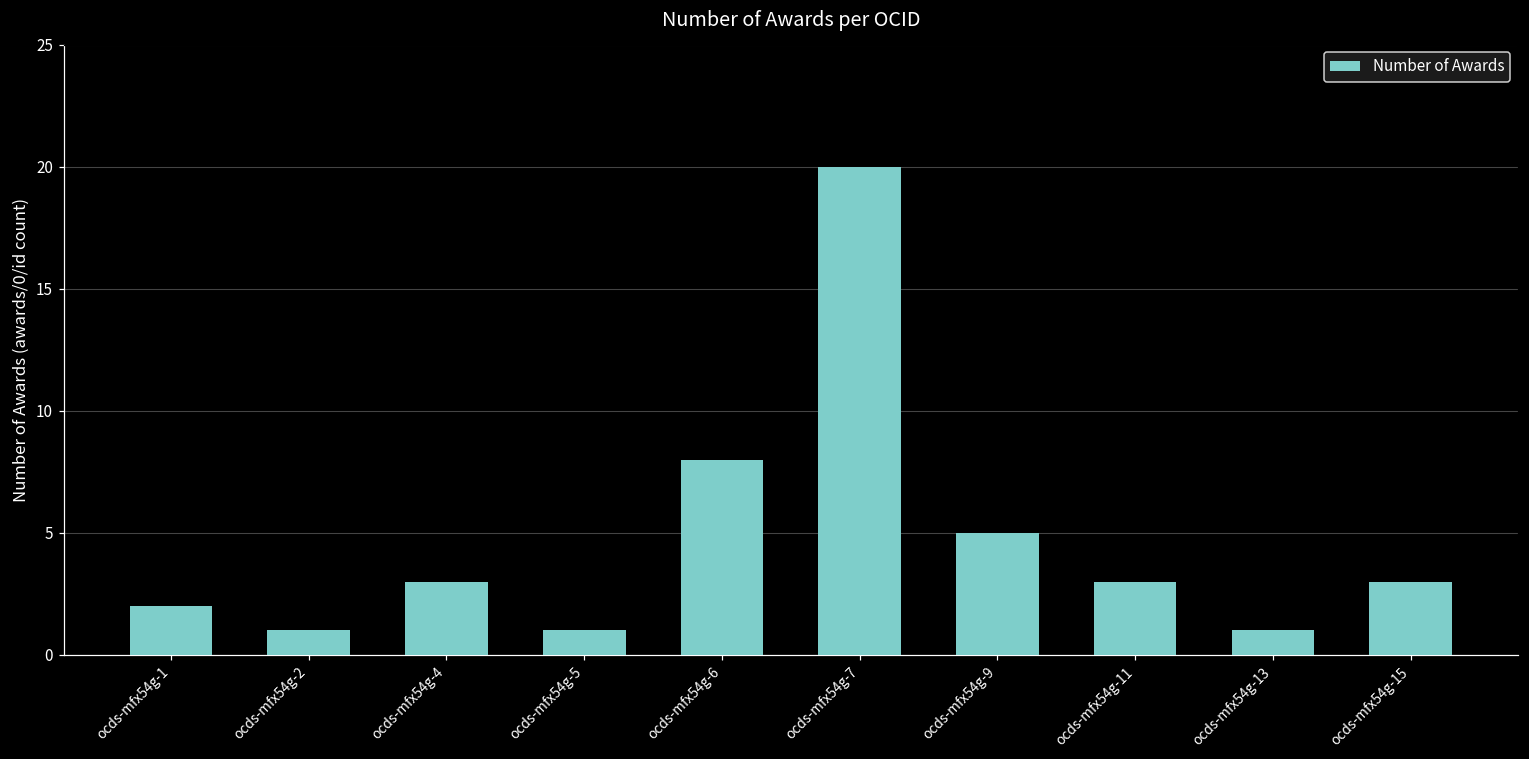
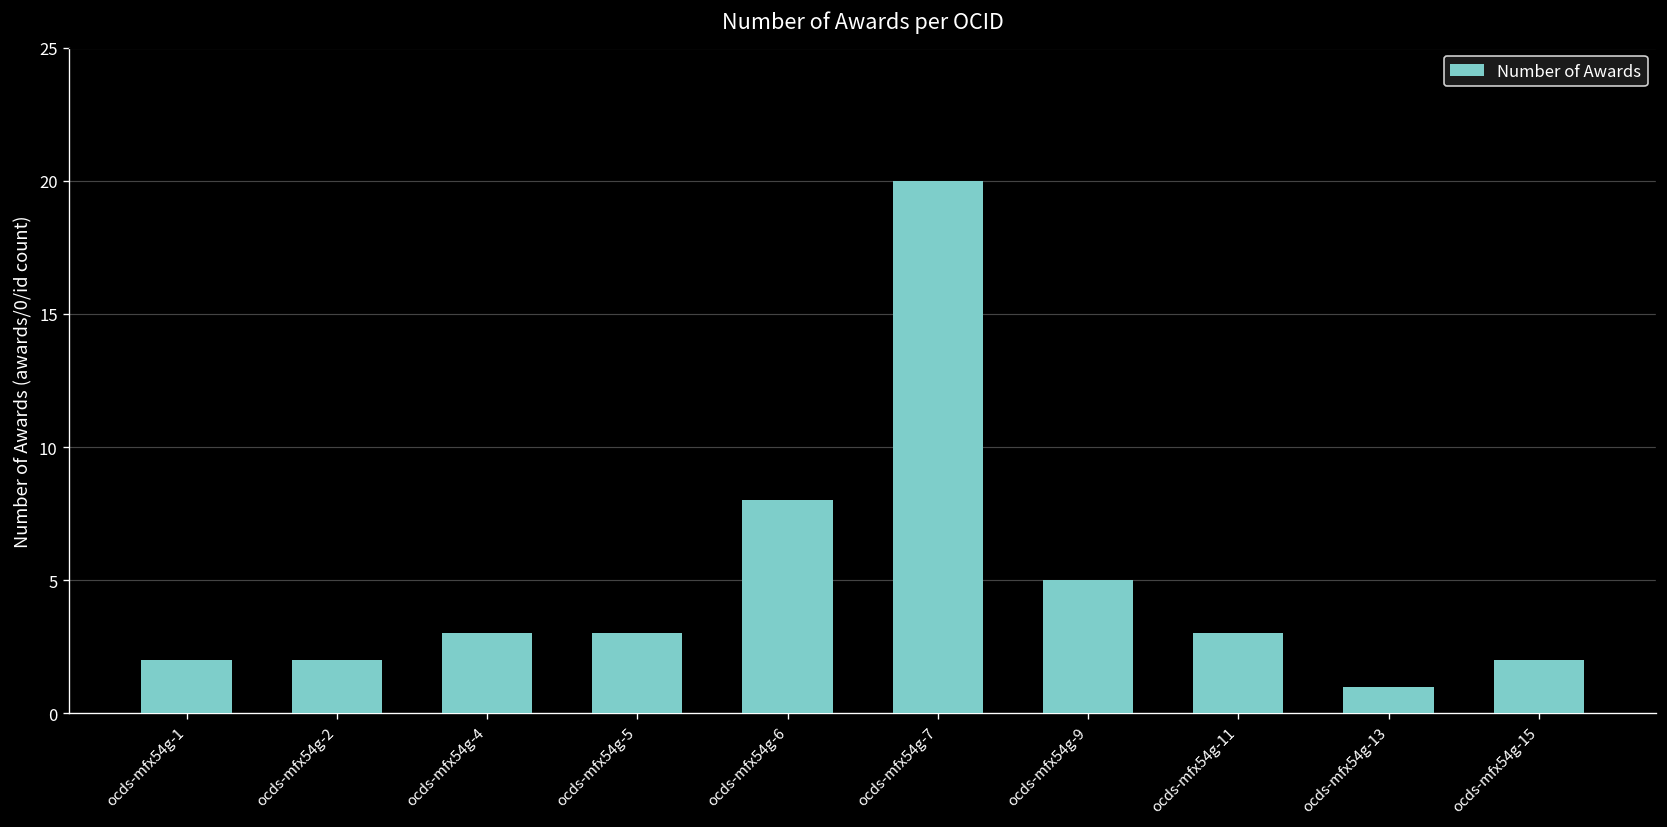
ocds-mfx54g-2: 1 -> 2
ocds-mfx54g-5: 1 -> 3
ocds-mfx54g-15: 3 -> 2
